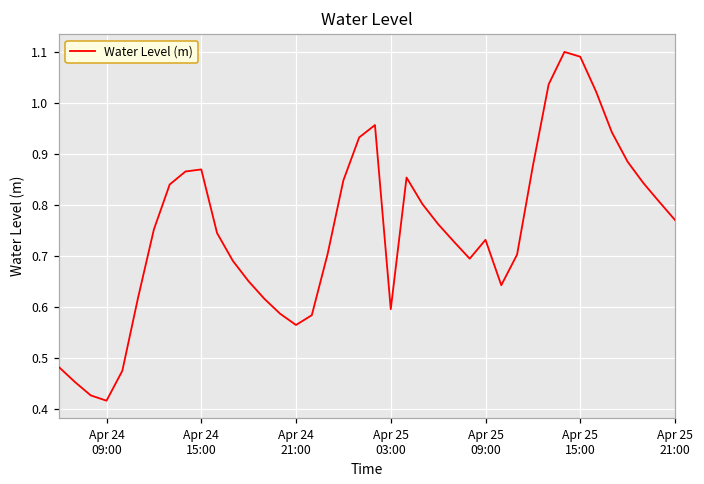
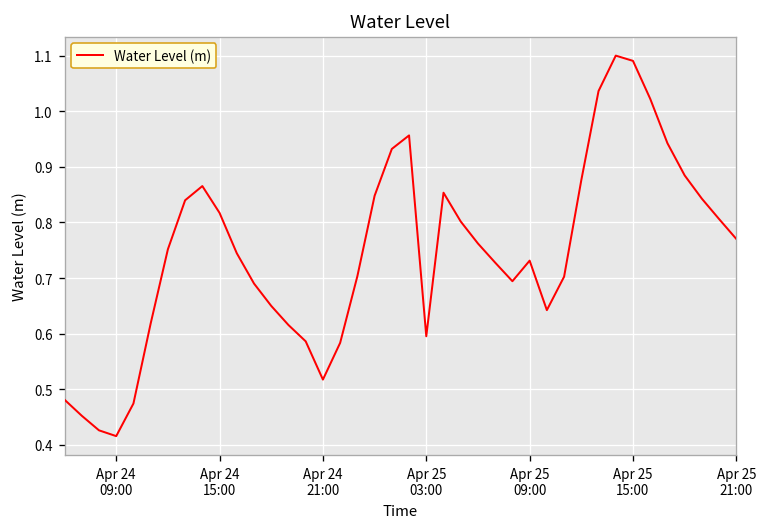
Apr 24 15:00: 0.87 -> 0.82
Apr 24 21:00: 0.56 -> 0.52
